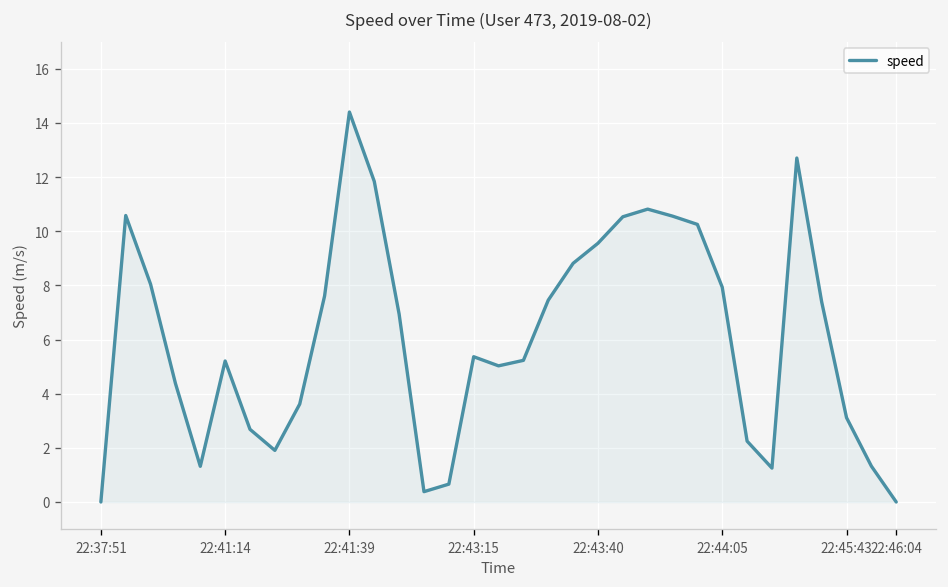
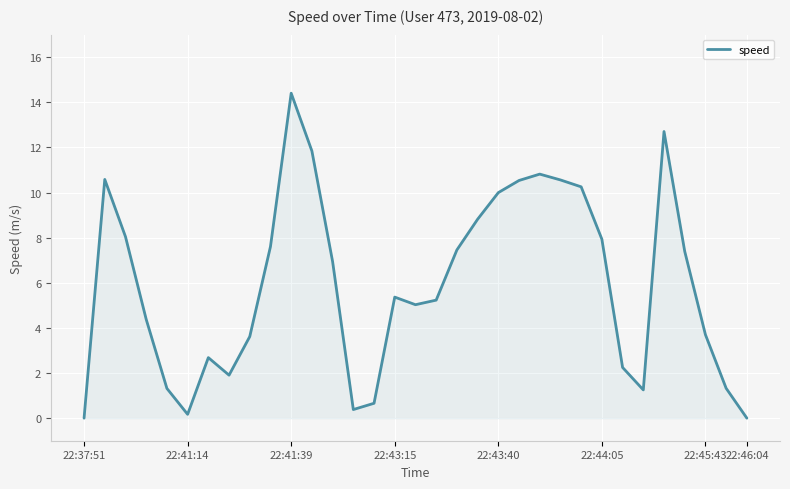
22:41:14: 5.2 -> 0.2
22:43:40: 9.6 -> 10.0
22:45:43: 3.1 -> 3.7
